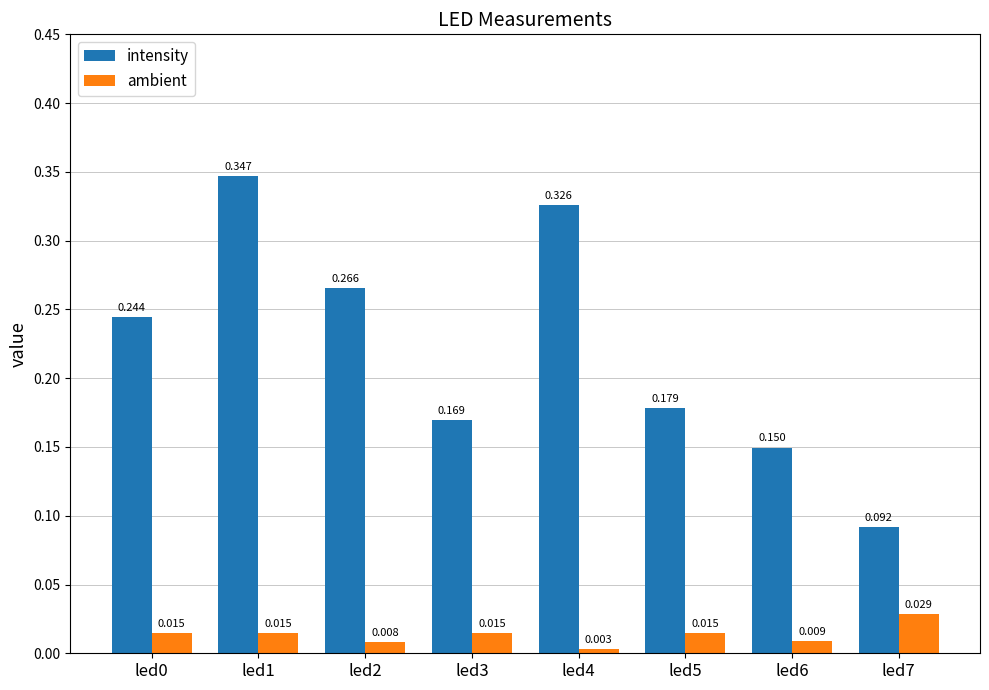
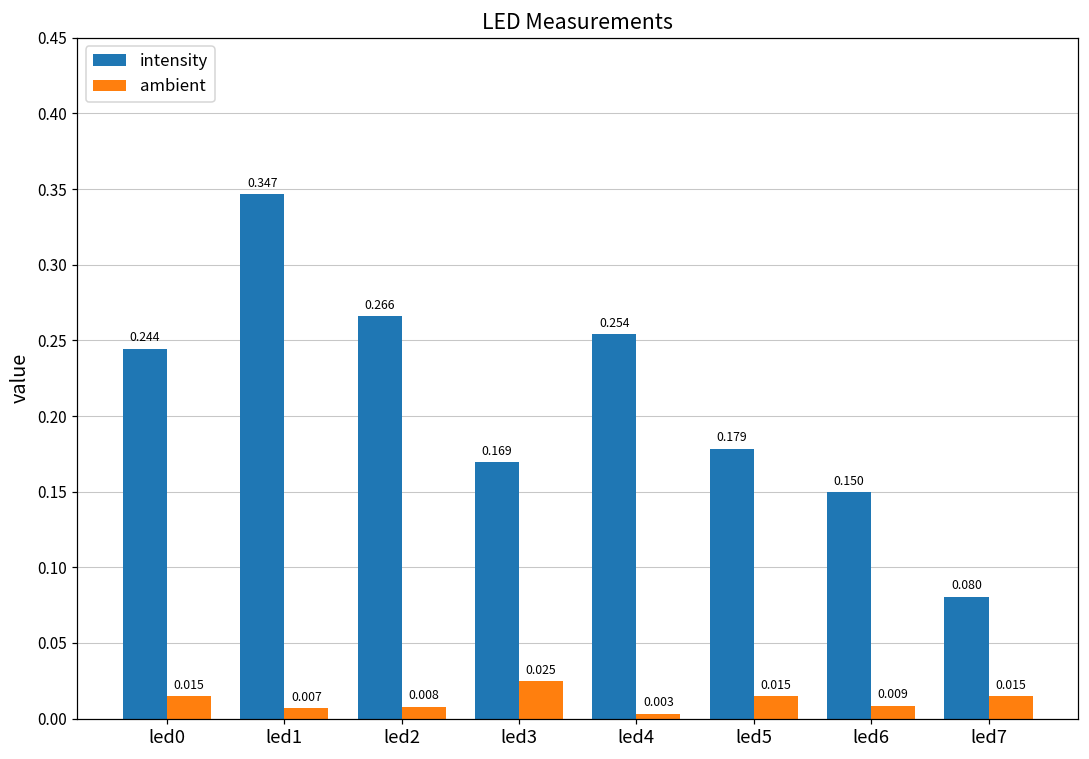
ambient, led1: 0.015 -> 0.007
ambient, led3: 0.015 -> 0.025
intensity, led4: 0.326 -> 0.254
intensity, led7: 0.092 -> 0.080
ambient, led7: 0.029 -> 0.015
